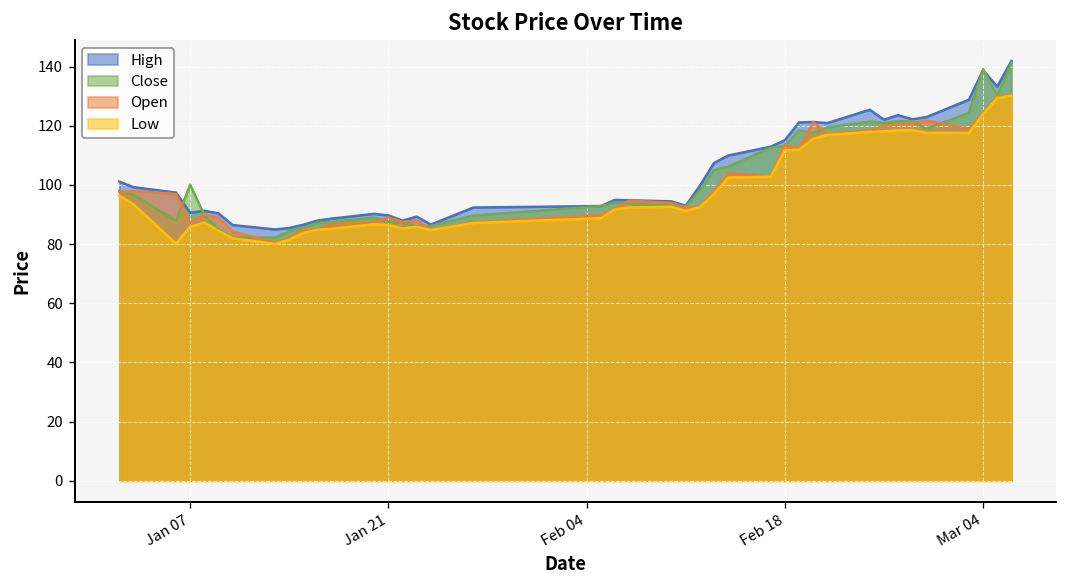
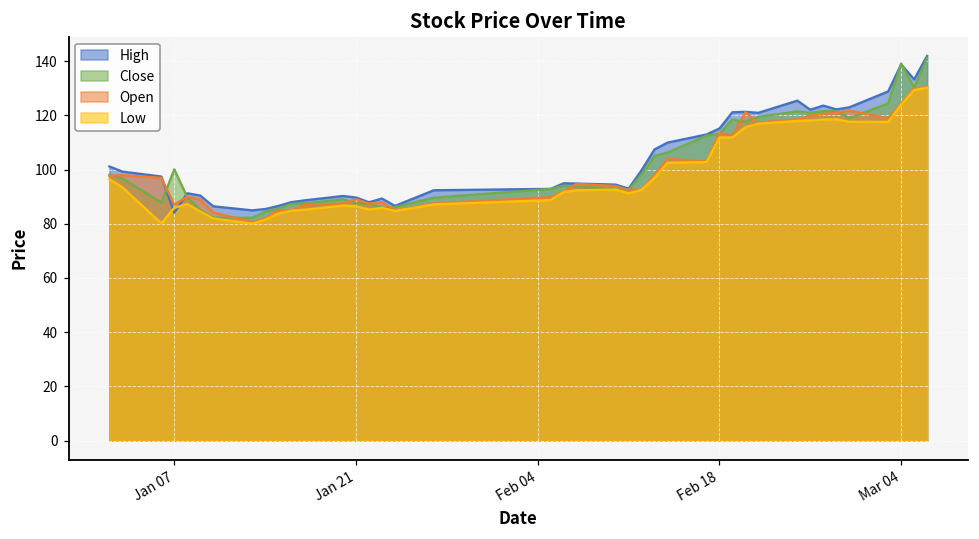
High, Jan 07: 91 -> 84
